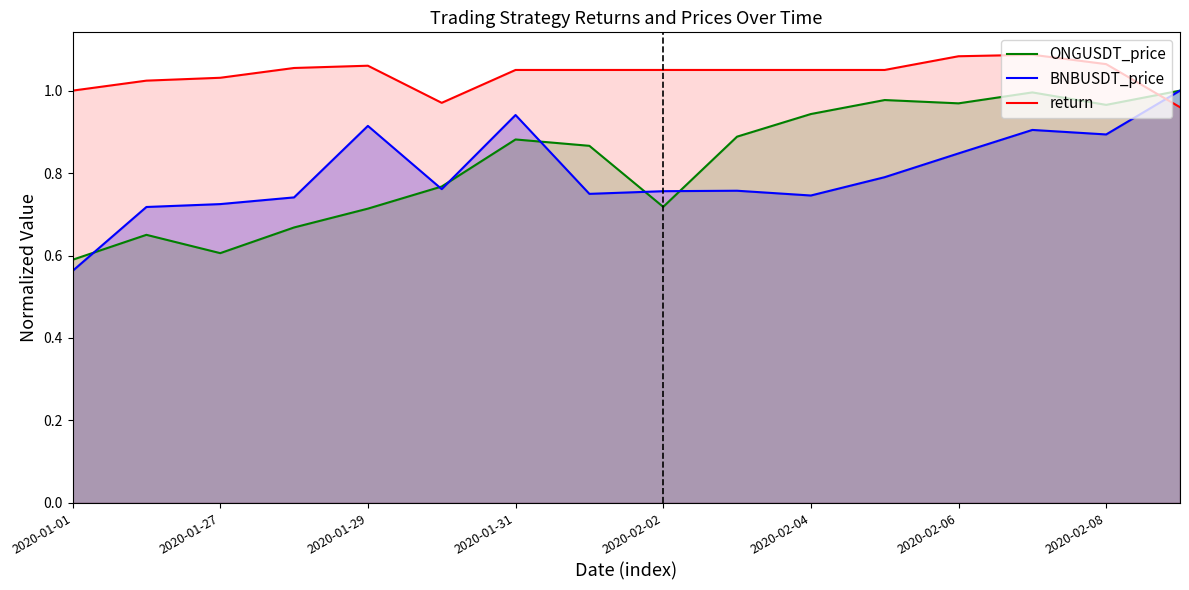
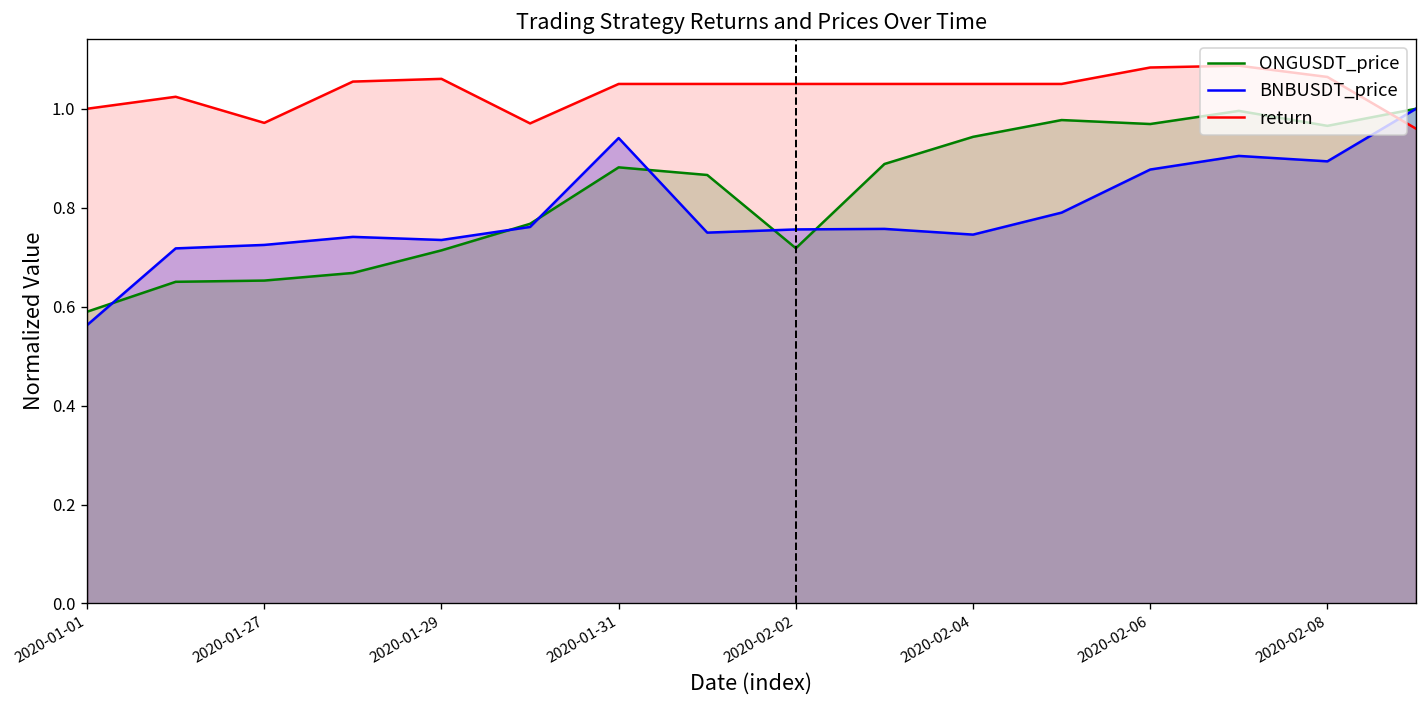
ONGUSDT_price, 2020-01-27: 0.61 -> 0.65
return, 2020-01-27: 1.03 -> 0.97
BNBUSDT_price, 2020-01-29: 0.91 -> 0.73
BNBUSDT_price, 2020-02-06: 0.85 -> 0.88
